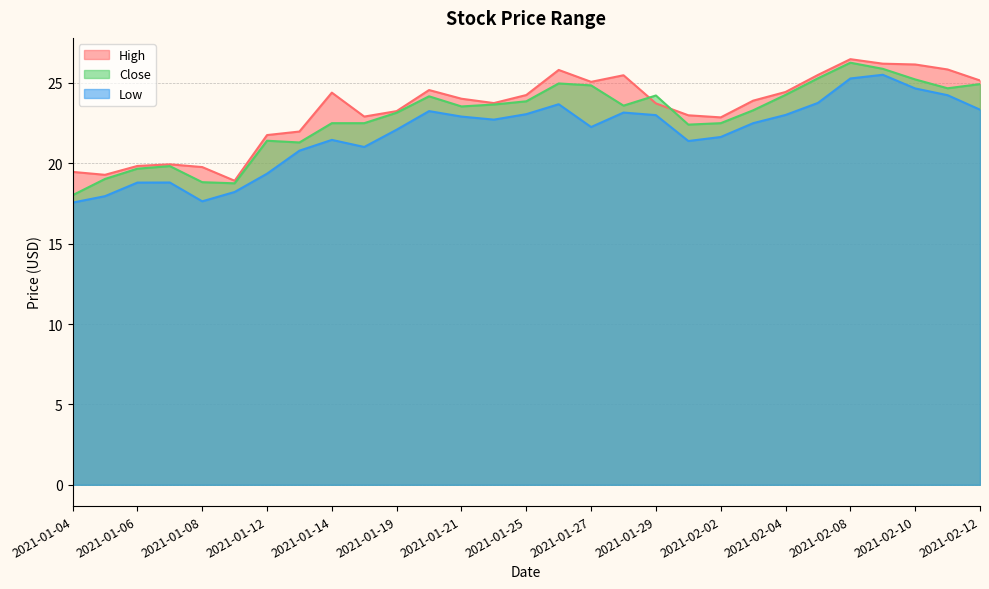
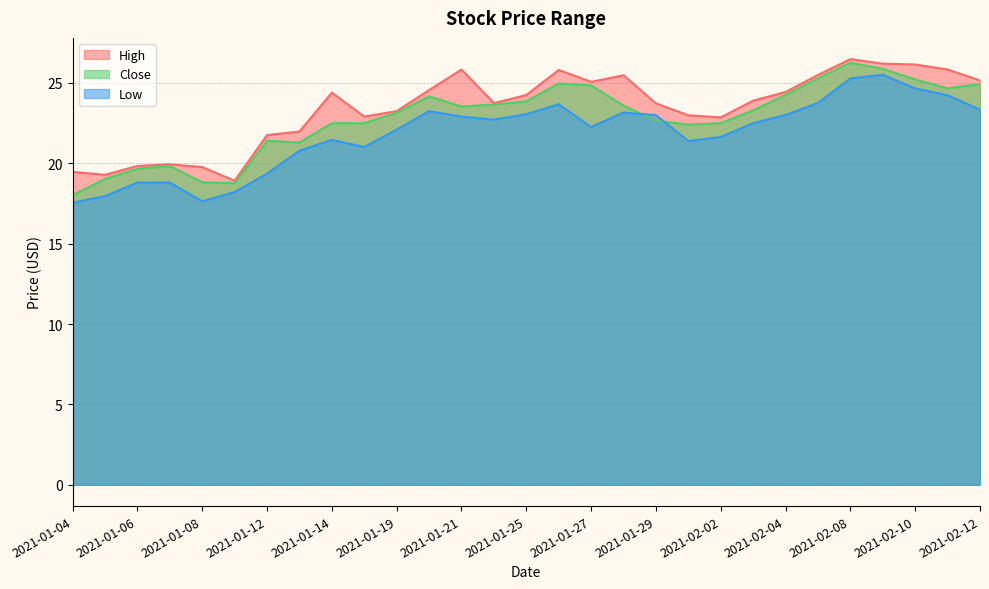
High, 2021-01-21: 24.0 -> 25.8
Close, 2021-01-29: 24.2 -> 22.6
